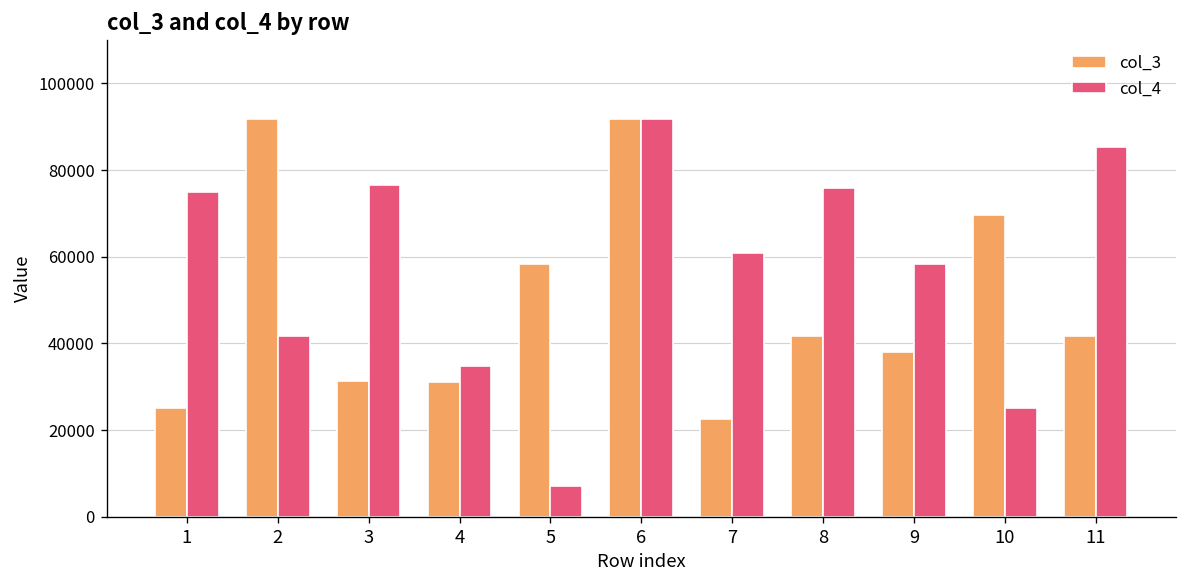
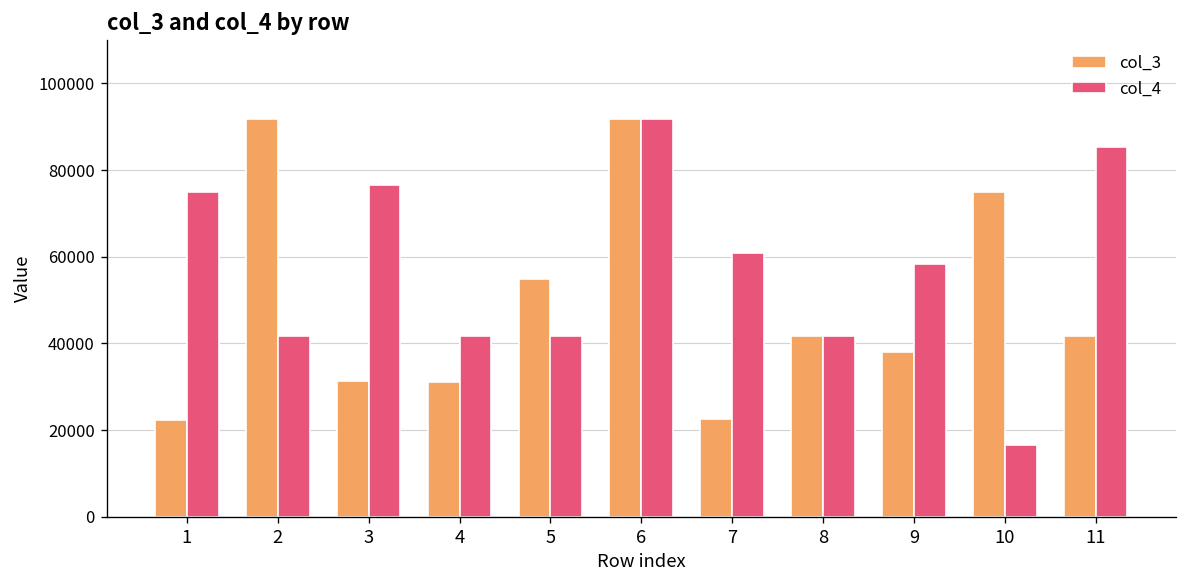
col_3, 1: 25000 -> 22000
col_4, 4: 35000 -> 42000
col_3, 5: 58000 -> 55000
col_4, 5: 7000 -> 42000
col_4, 8: 76000 -> 42000
col_3, 10: 70000 -> 75000
col_4, 10: 25000 -> 17000
